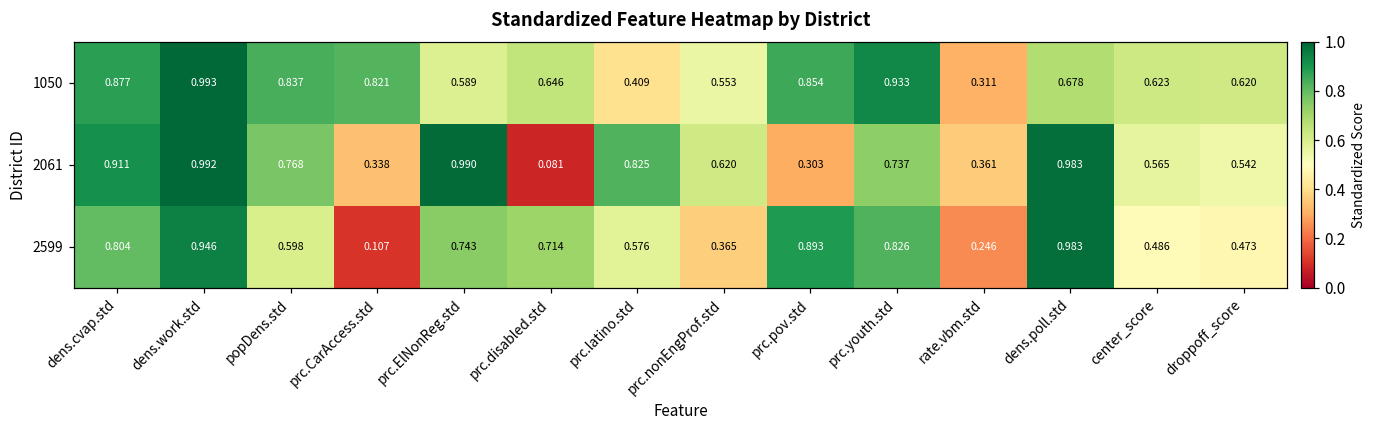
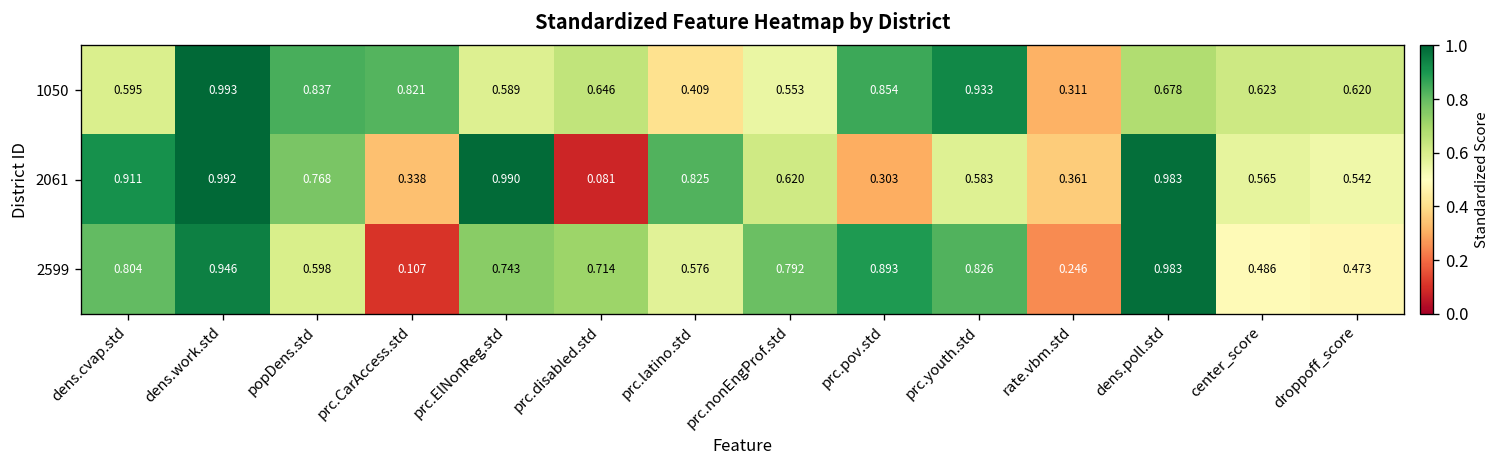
1050, dens.cvap.std: 0.877 -> 0.595
2061, prc.youth.std: 0.737 -> 0.583
2599, prc.nonEngProf.std: 0.365 -> 0.792
